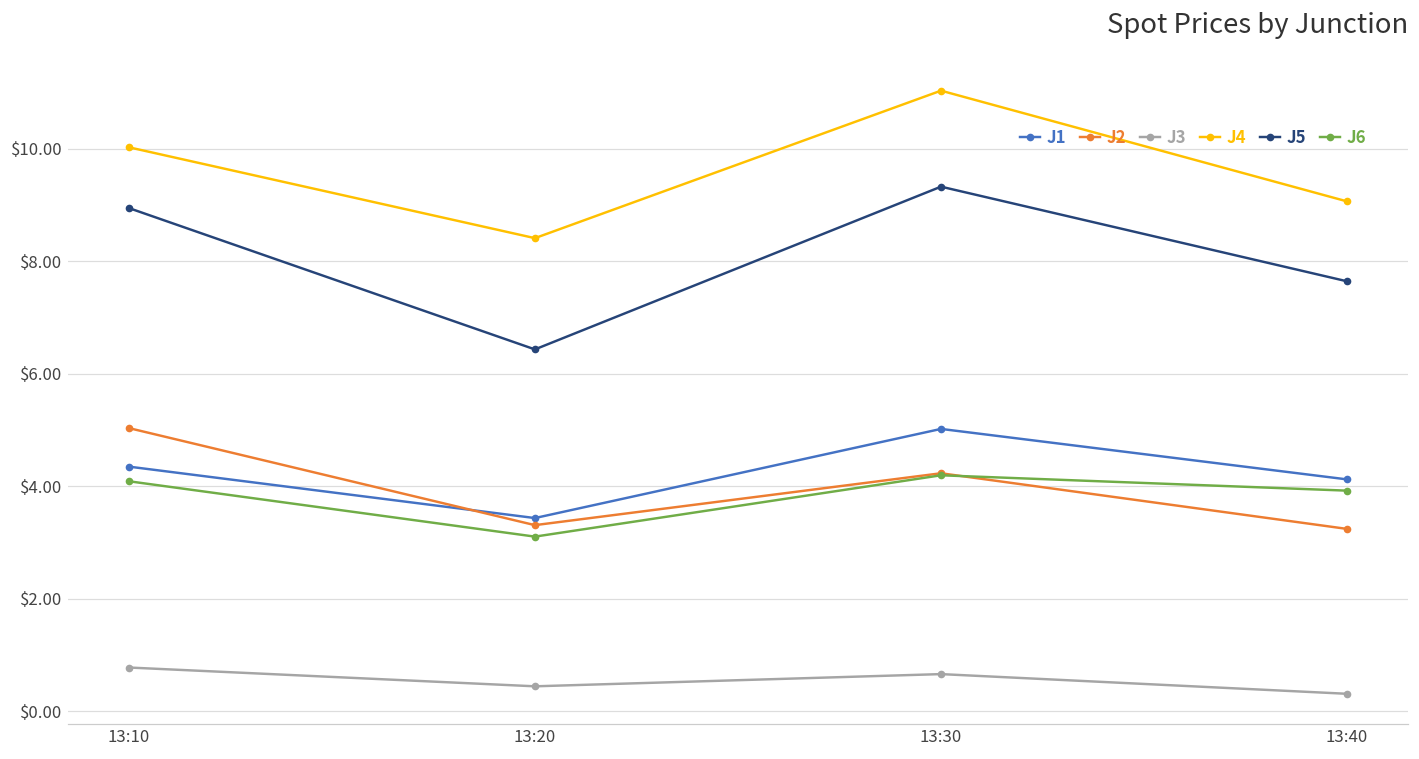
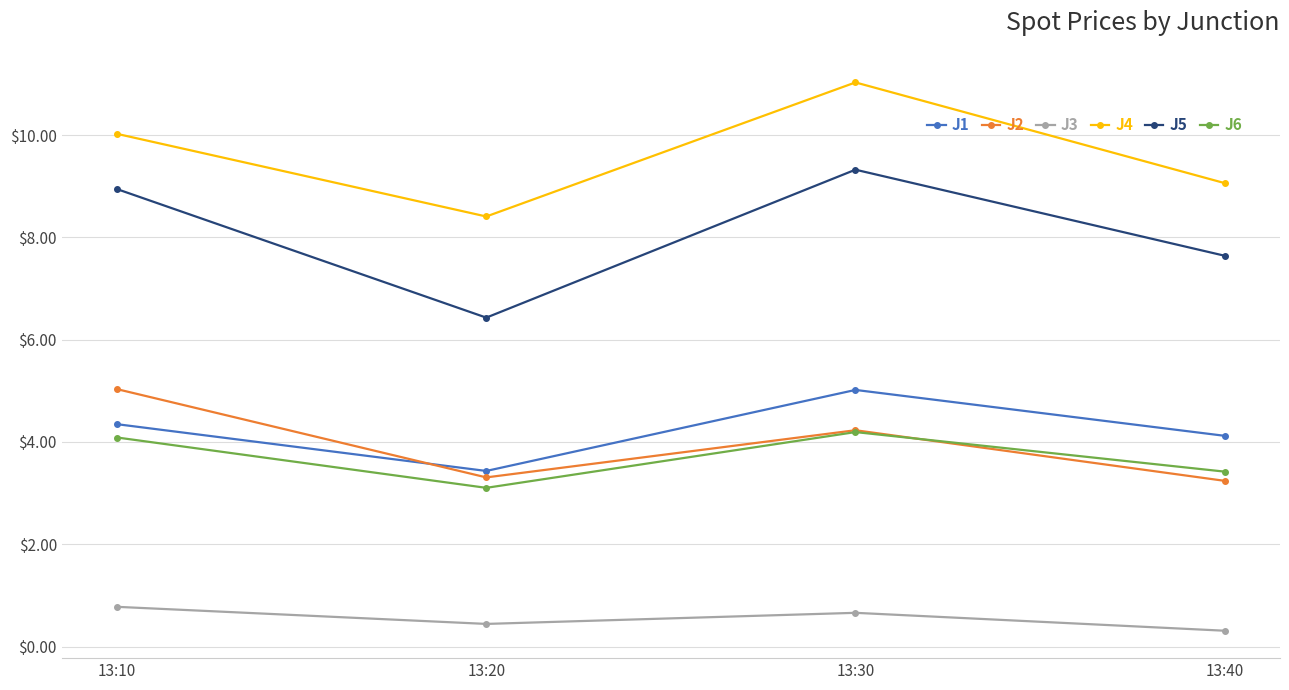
J6, 13:40: $3.9 -> $3.4
